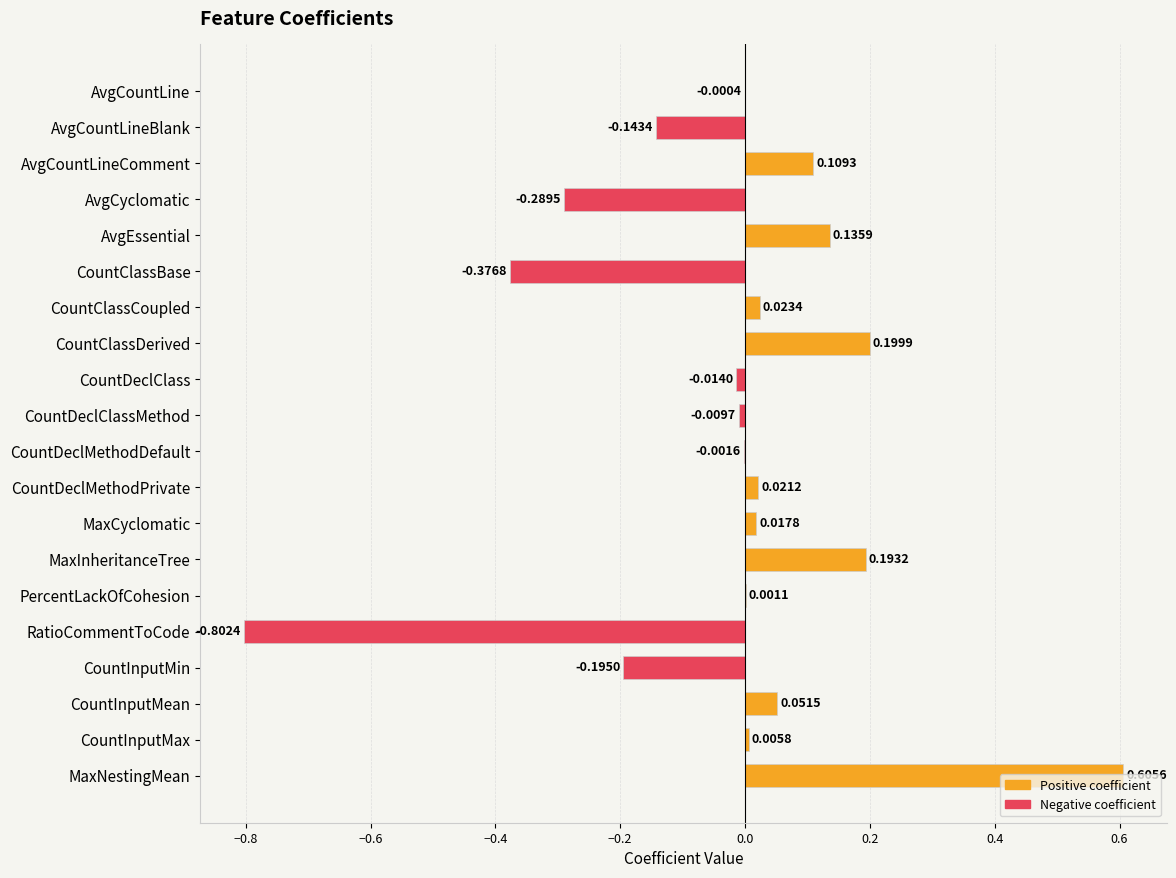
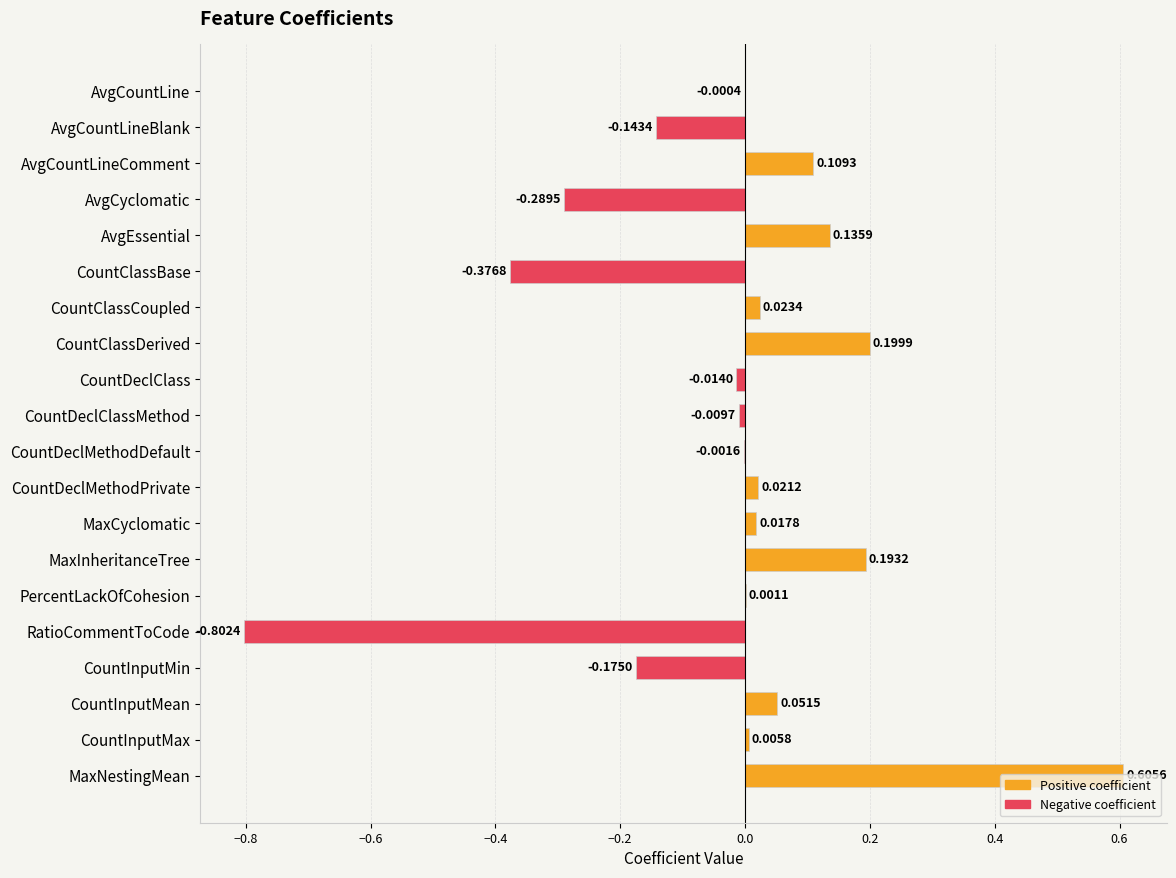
Negative coefficient, CountInputMin: -0.1950 -> -0.1750
